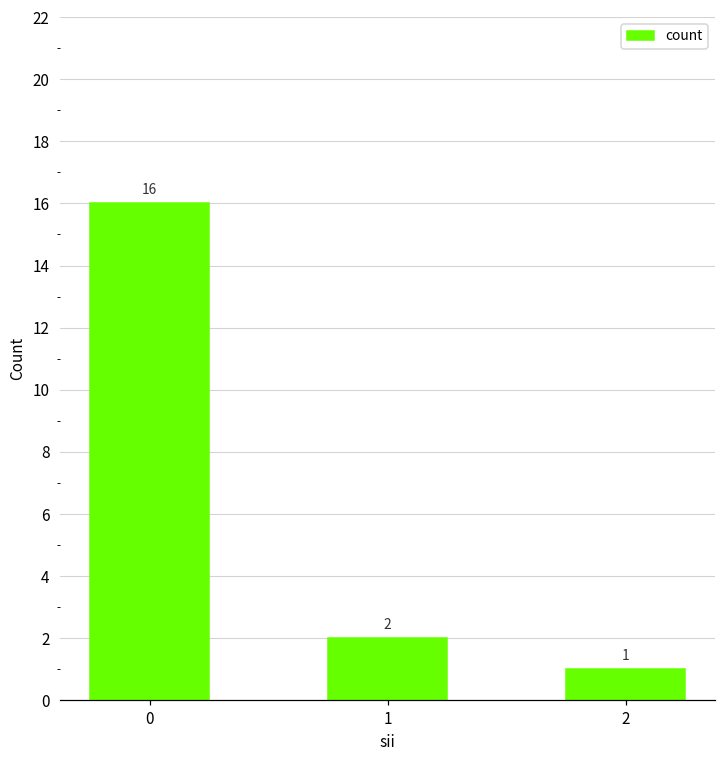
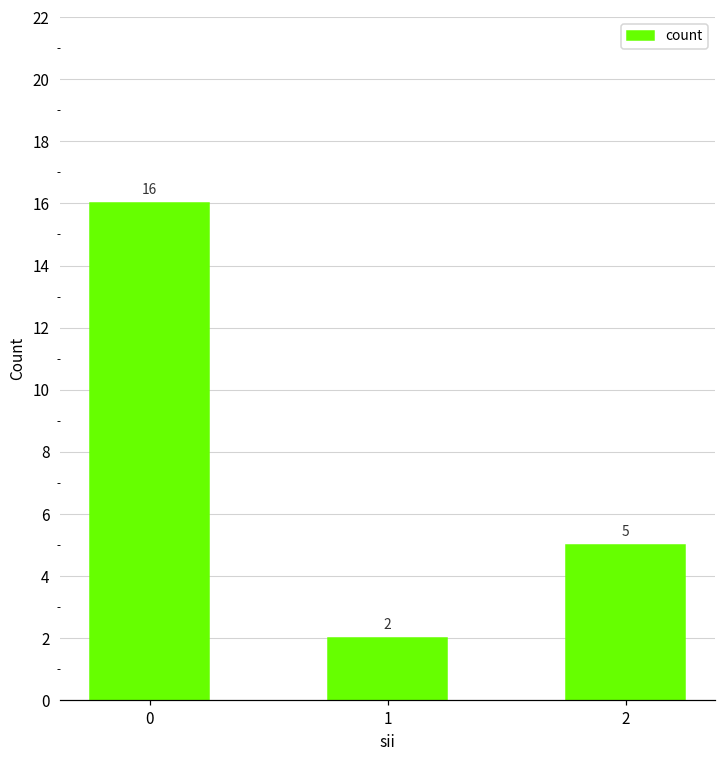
2: 1 -> 5
